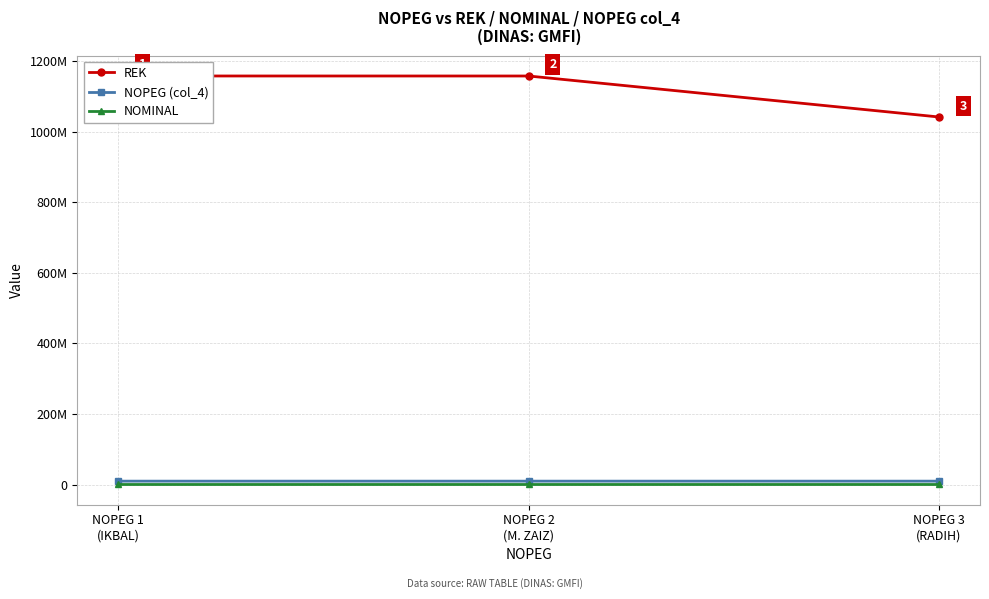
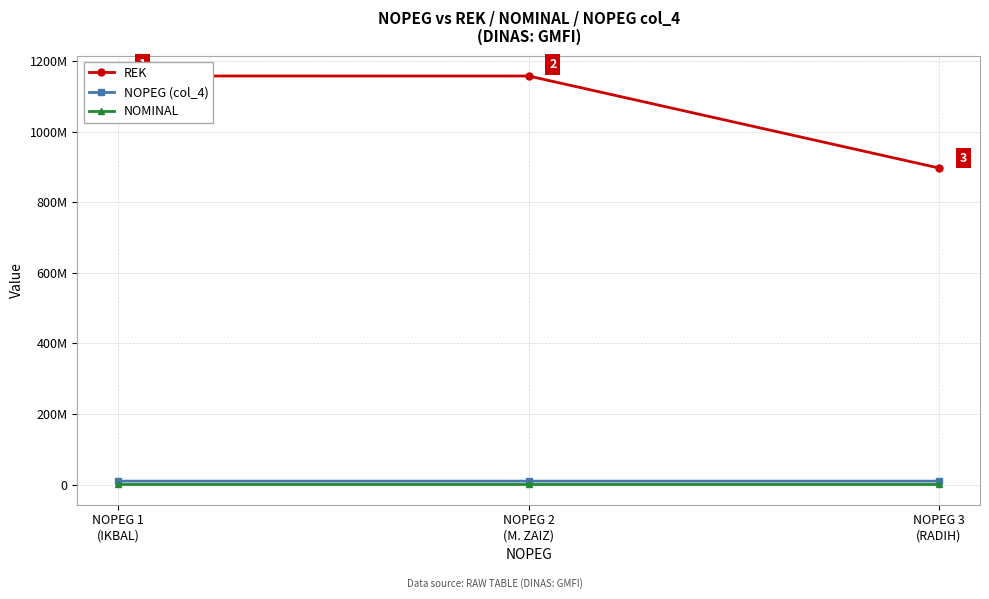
REK, NOPEG 3 (RADIH): 1040000000 -> 900000000
